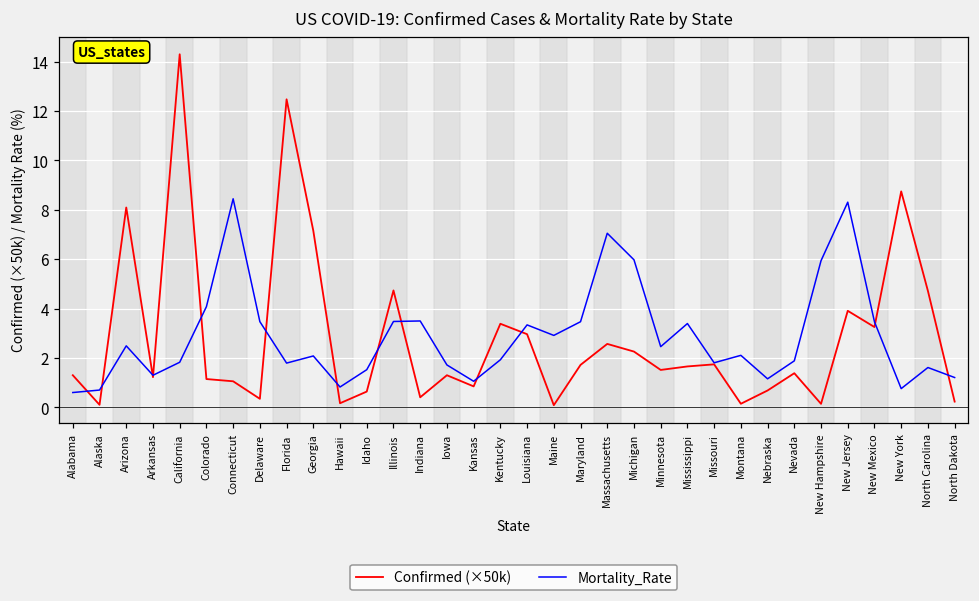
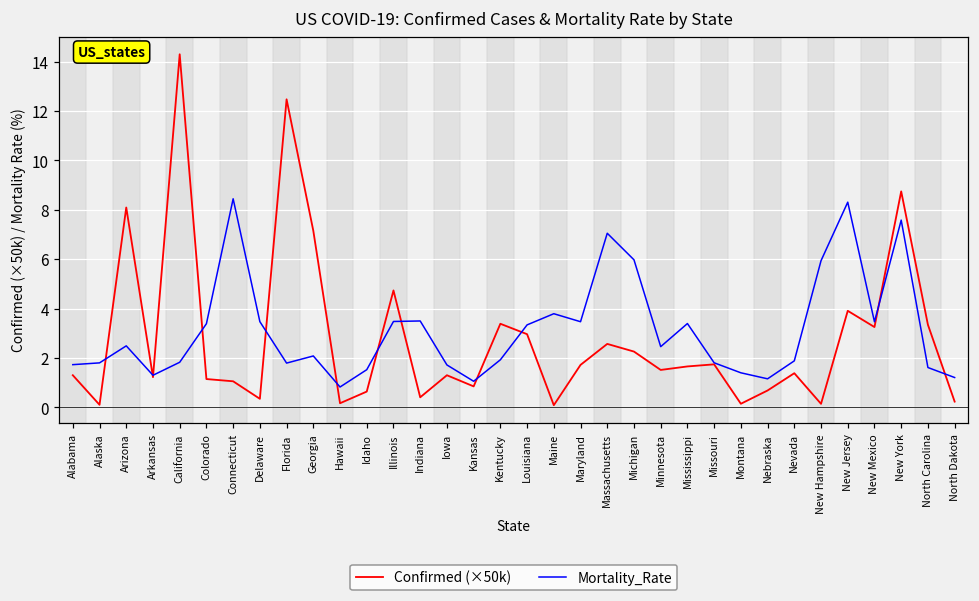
Mortality_Rate, Alabama: 0.6 -> 1.7
Mortality_Rate, Alaska: 0.7 -> 1.8
Mortality_Rate, Colorado: 4.1 -> 3.4
Mortality_Rate, Maine: 2.9 -> 3.8
Mortality_Rate, Montana: 2.1 -> 1.4
Mortality_Rate, New York: 0.8 -> 7.6
Confirmed (×50k), North Carolina: 4.7 -> 3.3
